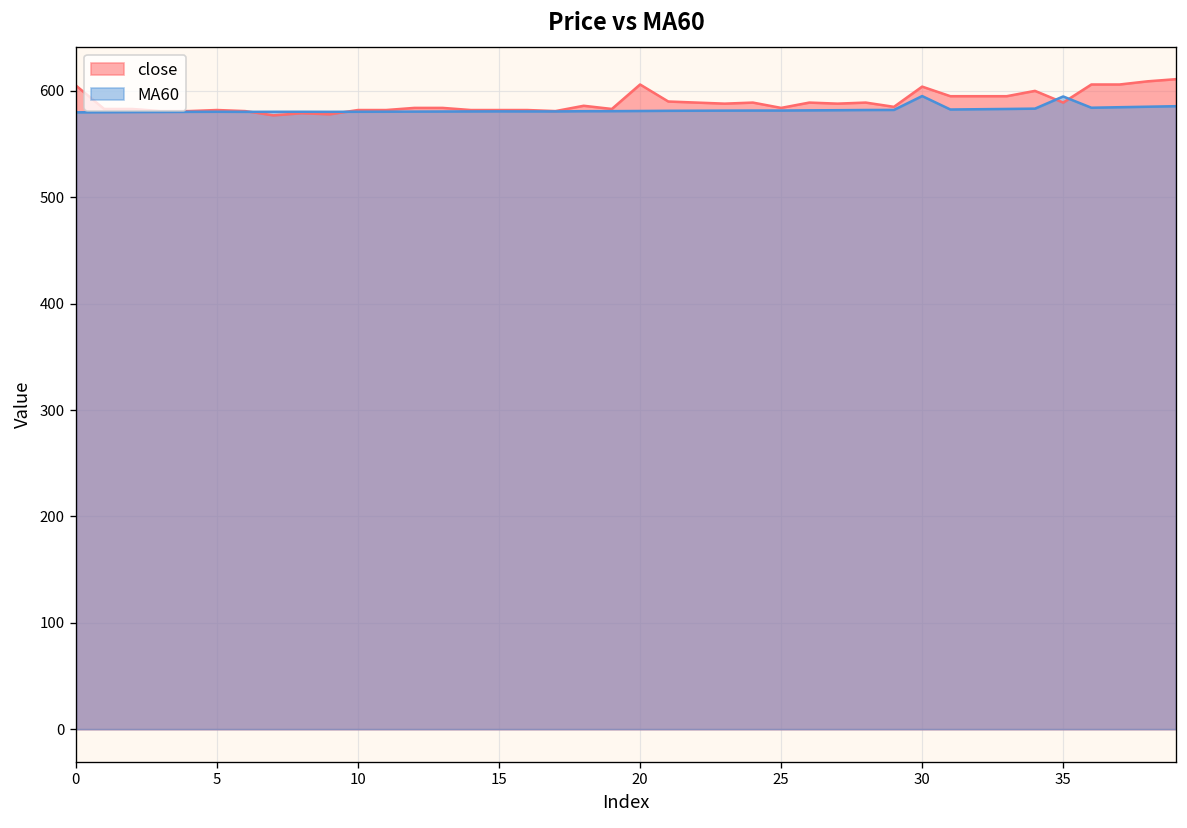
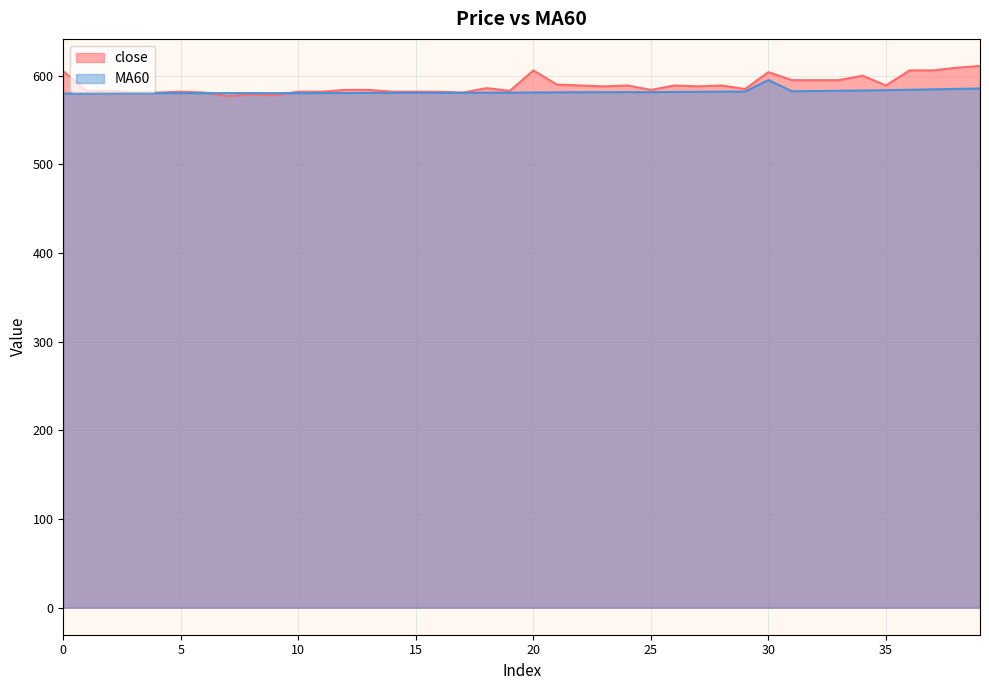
MA60, 35: 590 -> 580
